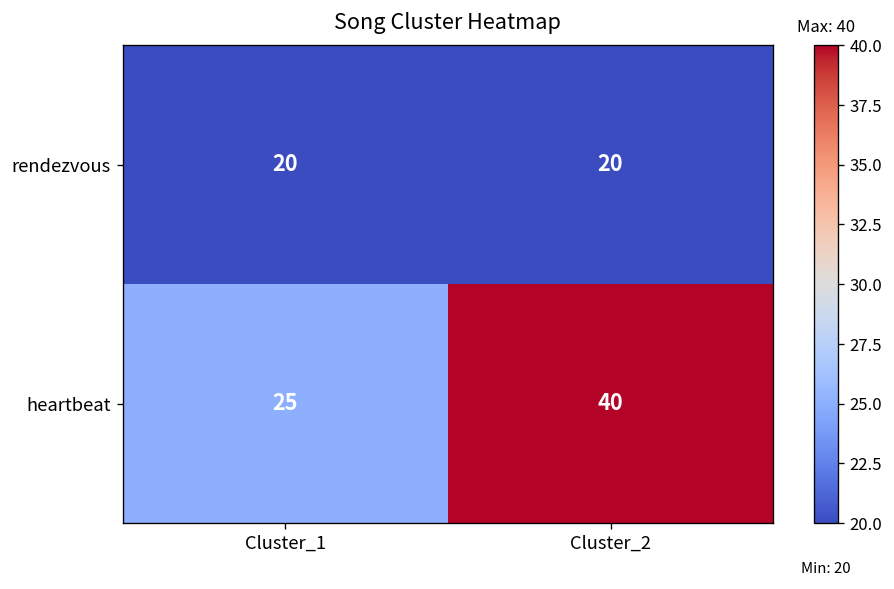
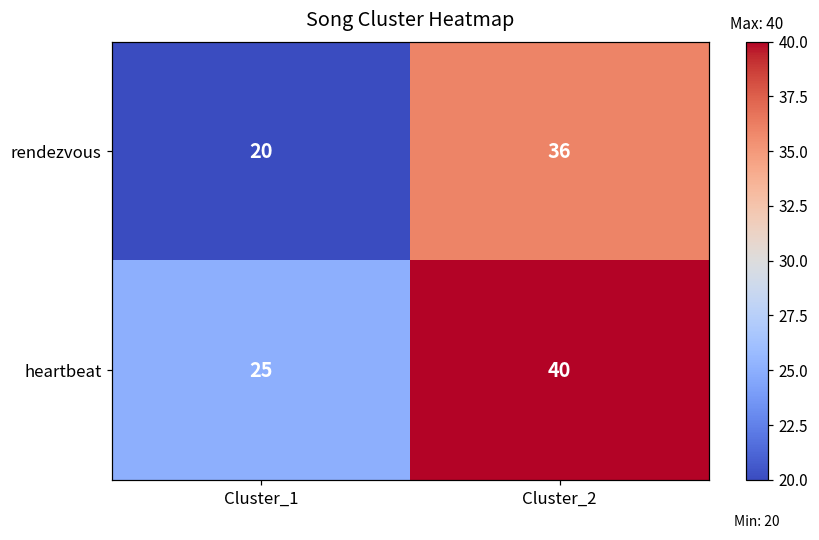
rendezvous, Cluster_2: 20 -> 36
